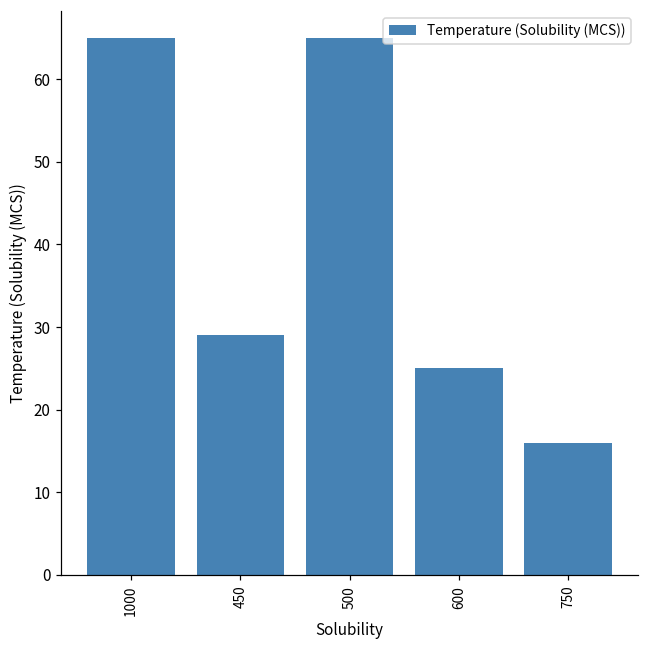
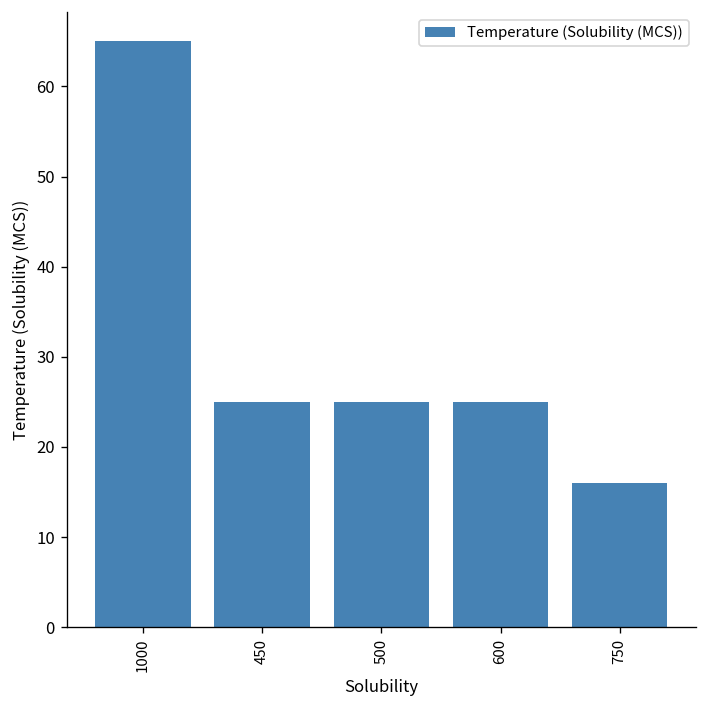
450: 29 -> 25
500: 65 -> 25
